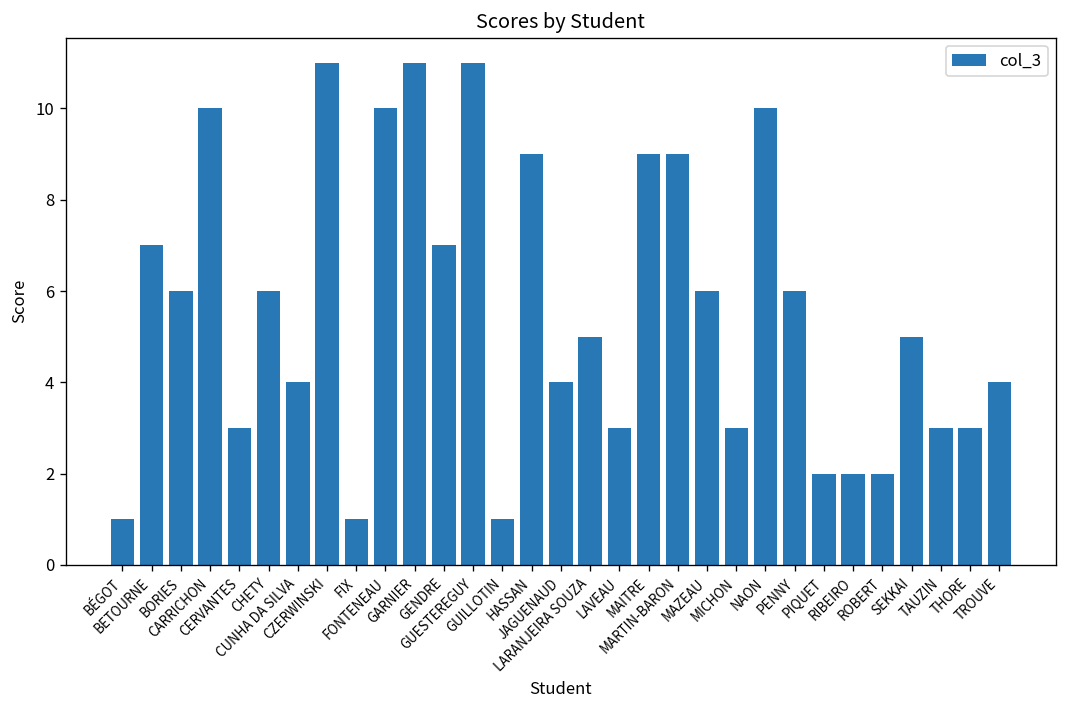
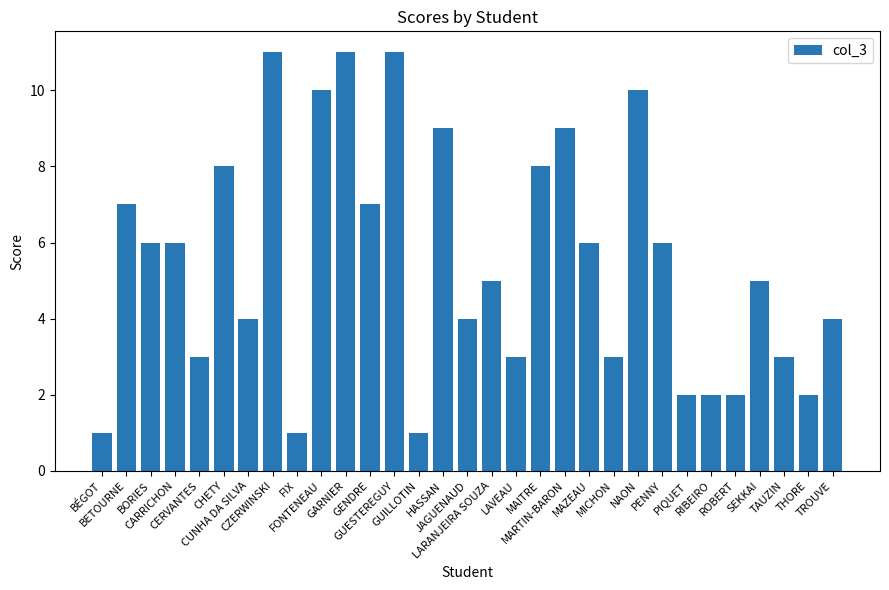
CARRICHON: 10 -> 6
CHETY: 6 -> 8
MAITRE: 9 -> 8
THORE: 3 -> 2
